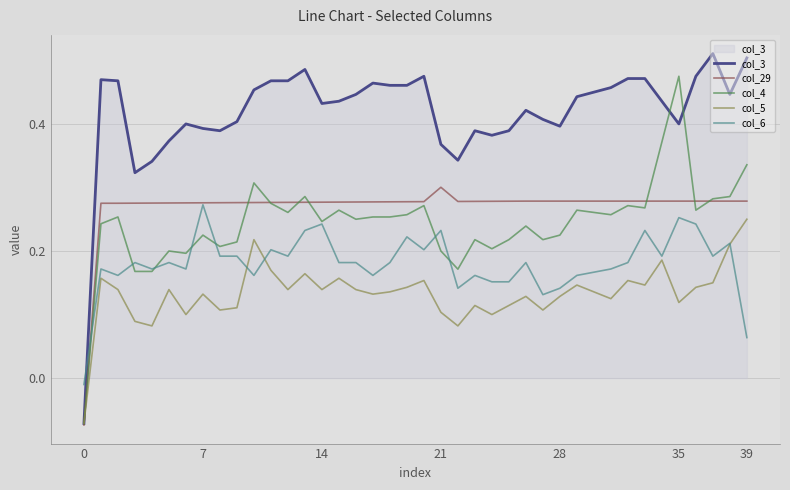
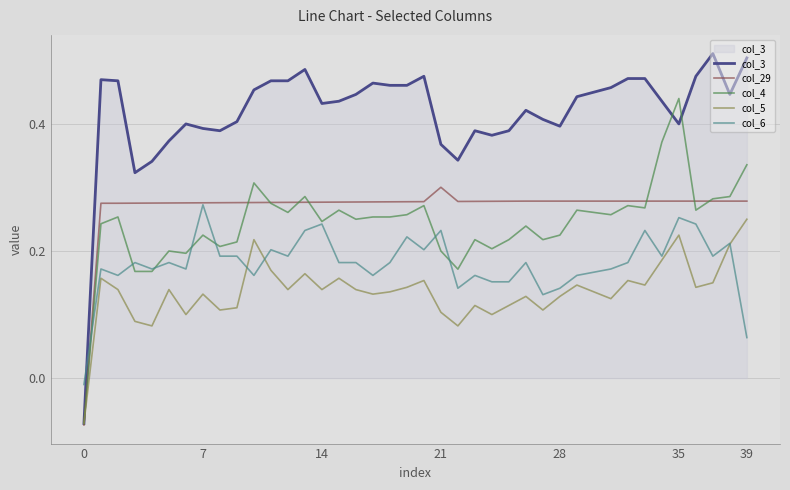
col_4, 35: 0.48 -> 0.44
col_5, 35: 0.12 -> 0.23
